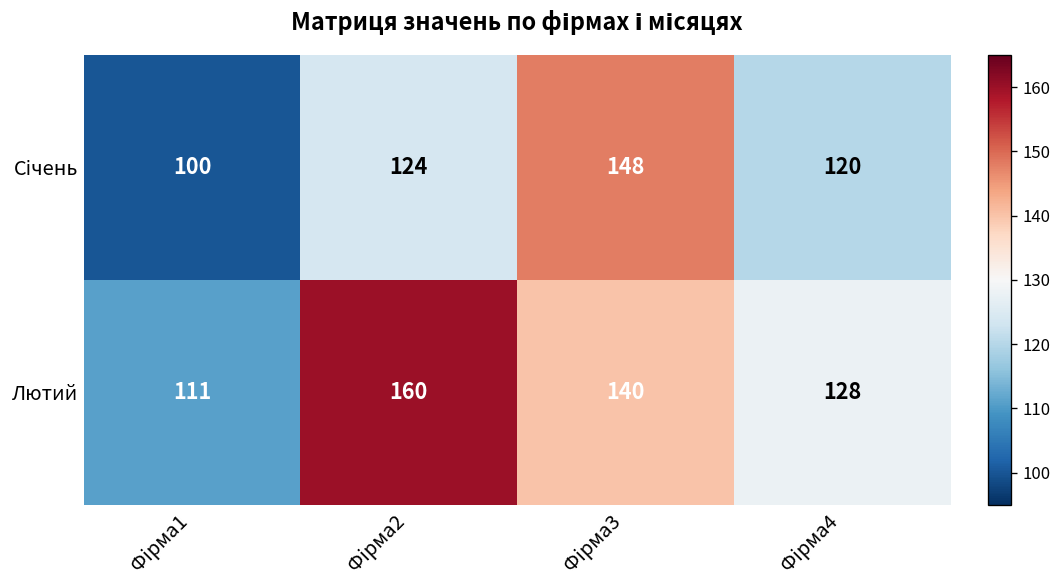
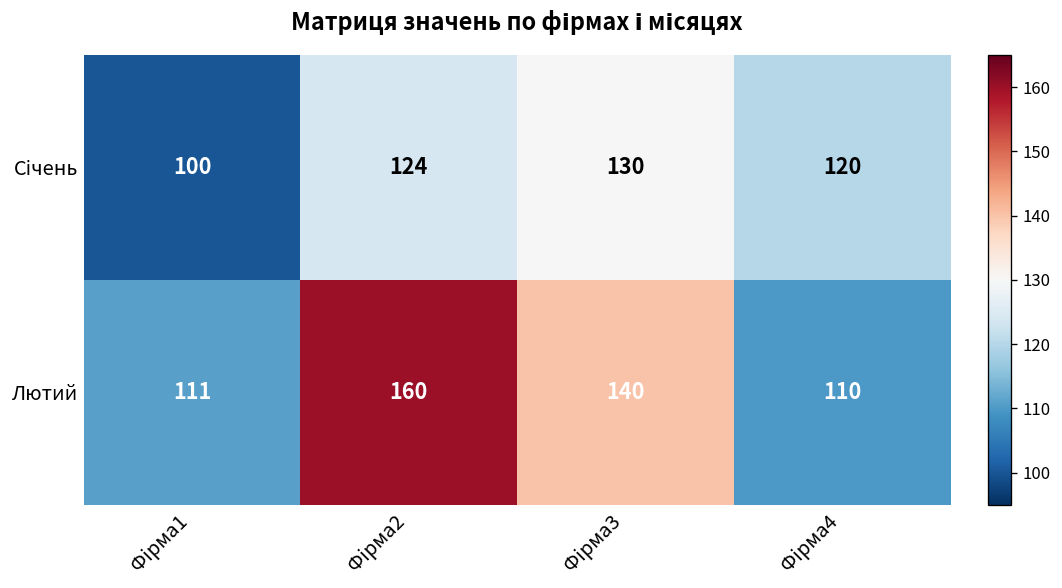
Січень, Фірма3: 148 -> 130
Лютий, Фірма4: 128 -> 110
